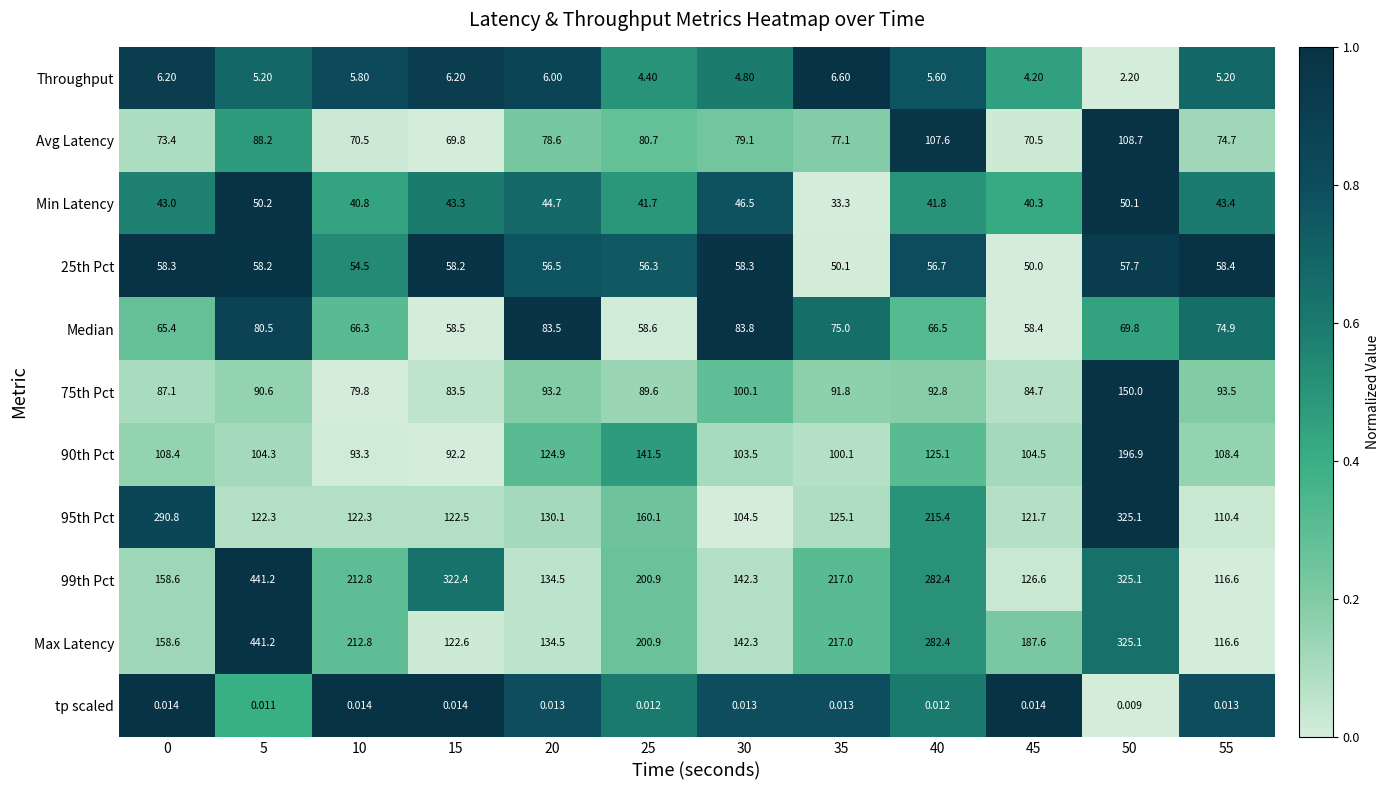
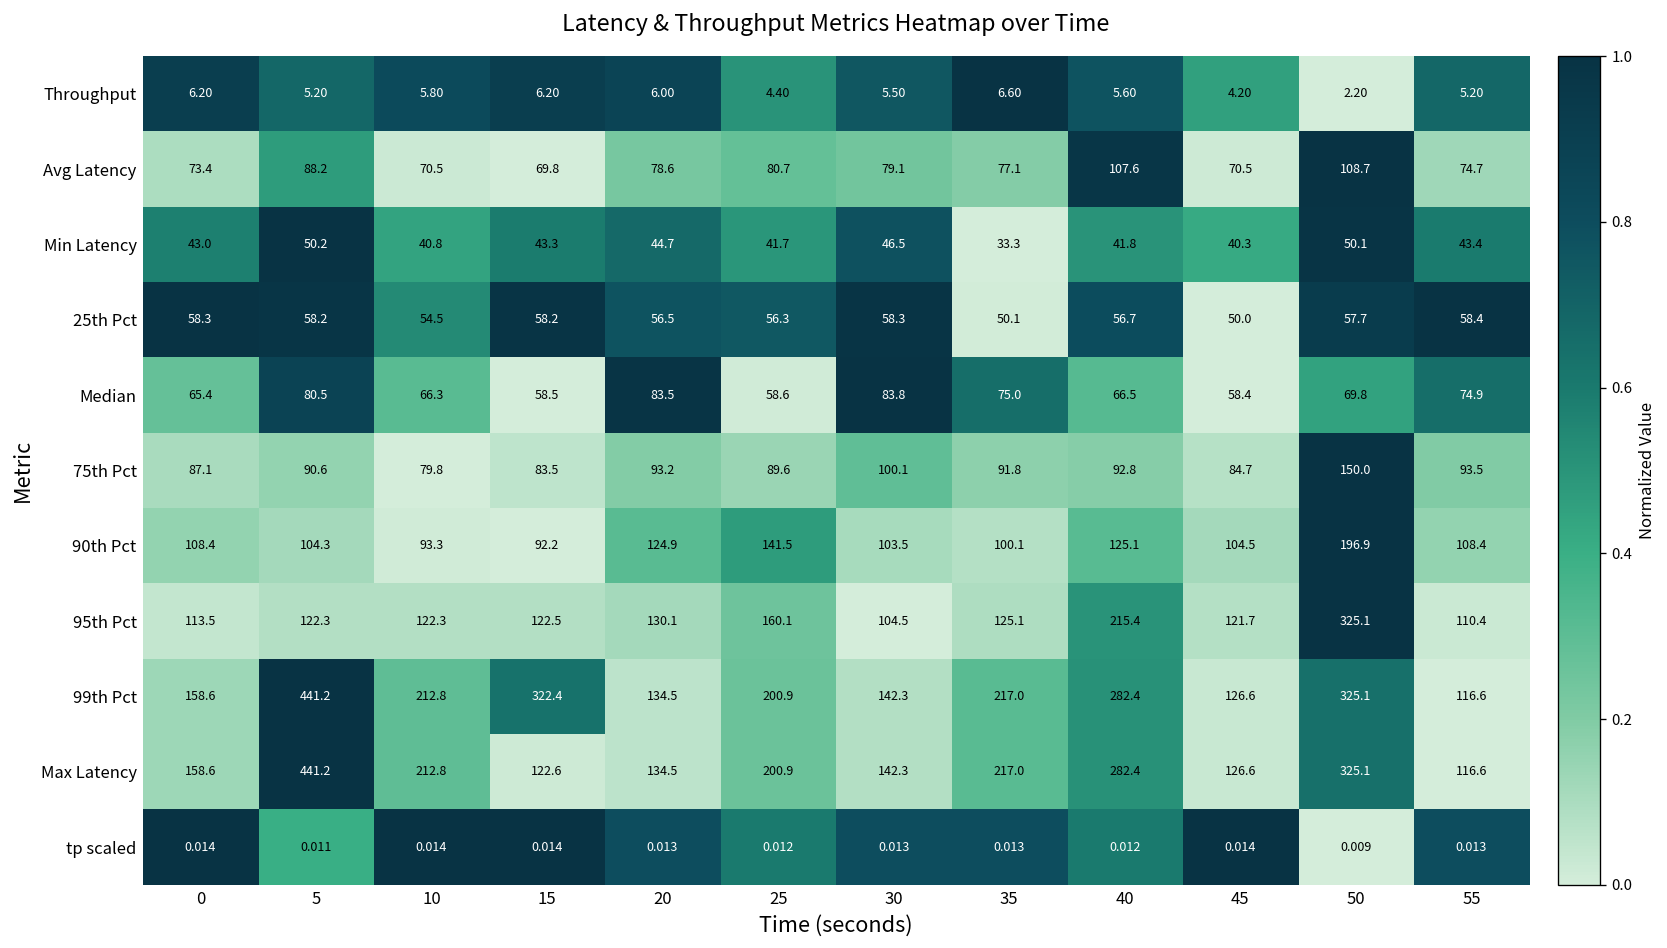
Throughput, 30: 4.80 -> 5.50
95th Pct, 0: 290.8 -> 113.5
Max Latency, 45: 187.6 -> 126.6
